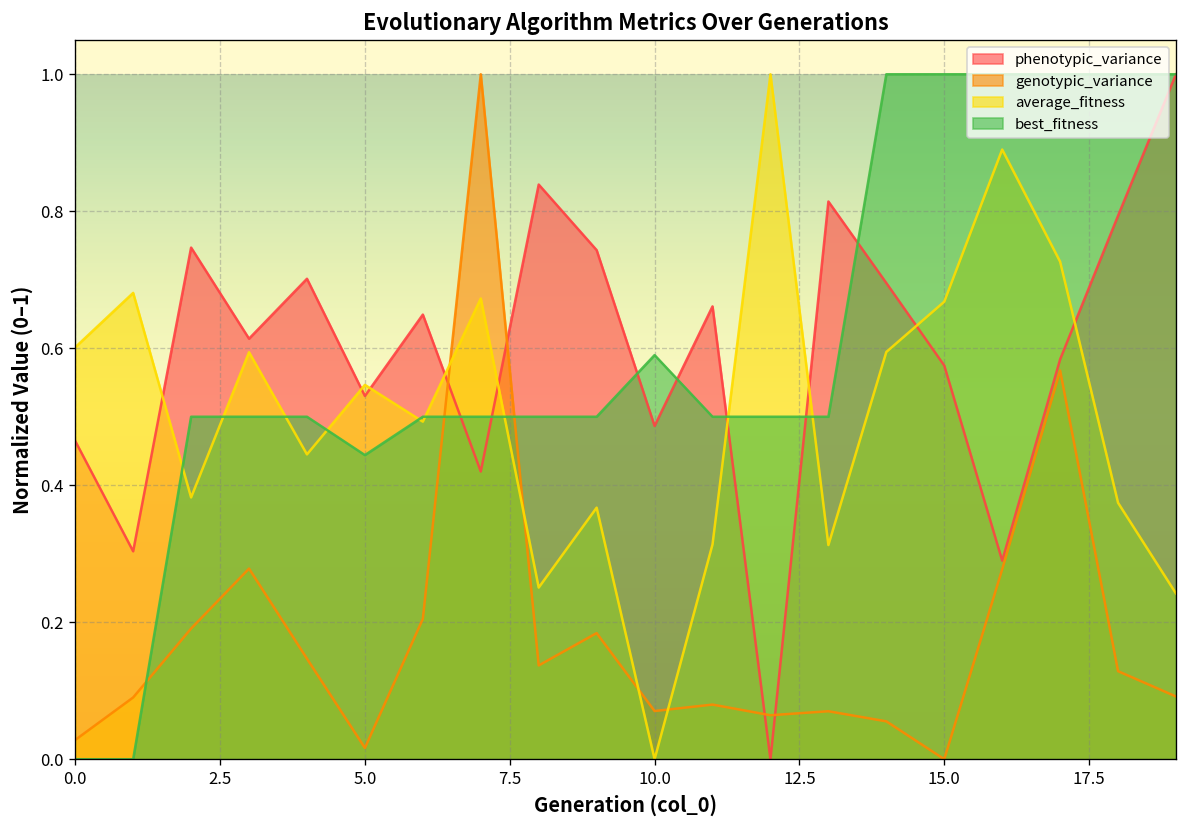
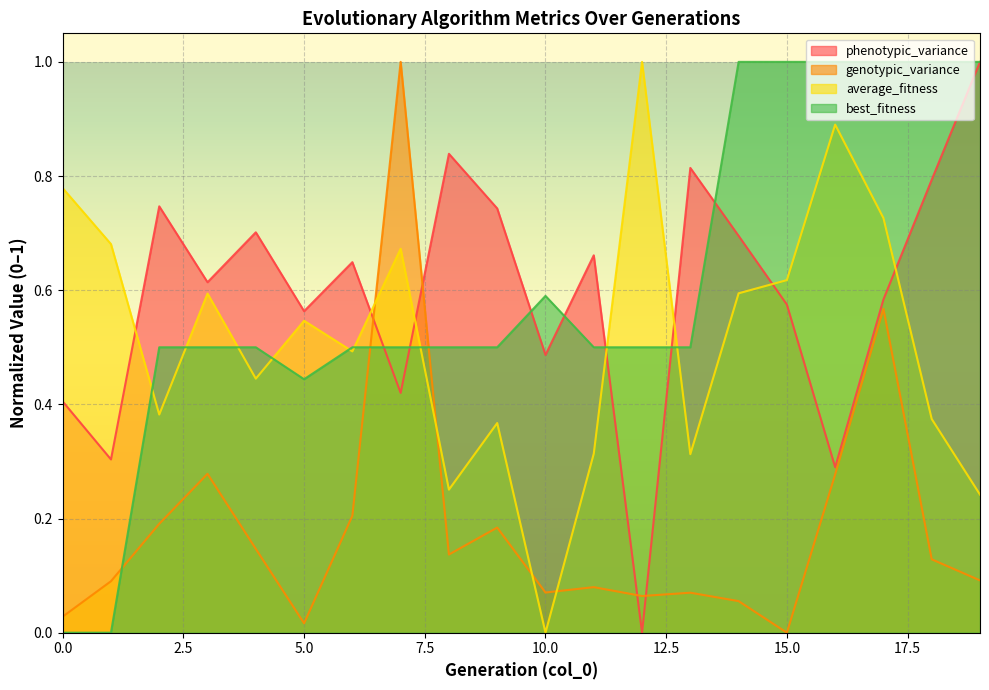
phenotypic_variance, 0.0: 0.46 -> 0.41
average_fitness, 0.0: 0.60 -> 0.78
phenotypic_variance, 5.0: 0.53 -> 0.56
average_fitness, 15.0: 0.67 -> 0.62
